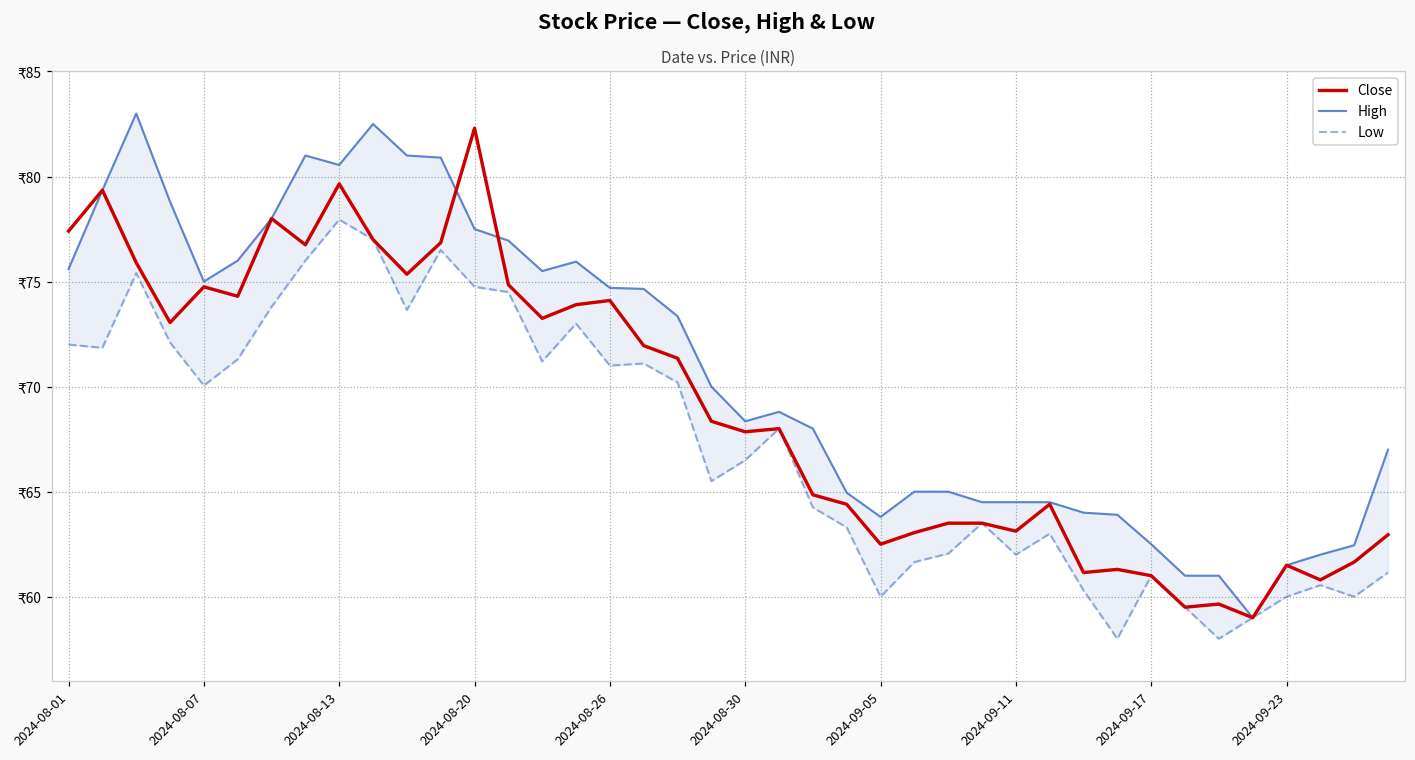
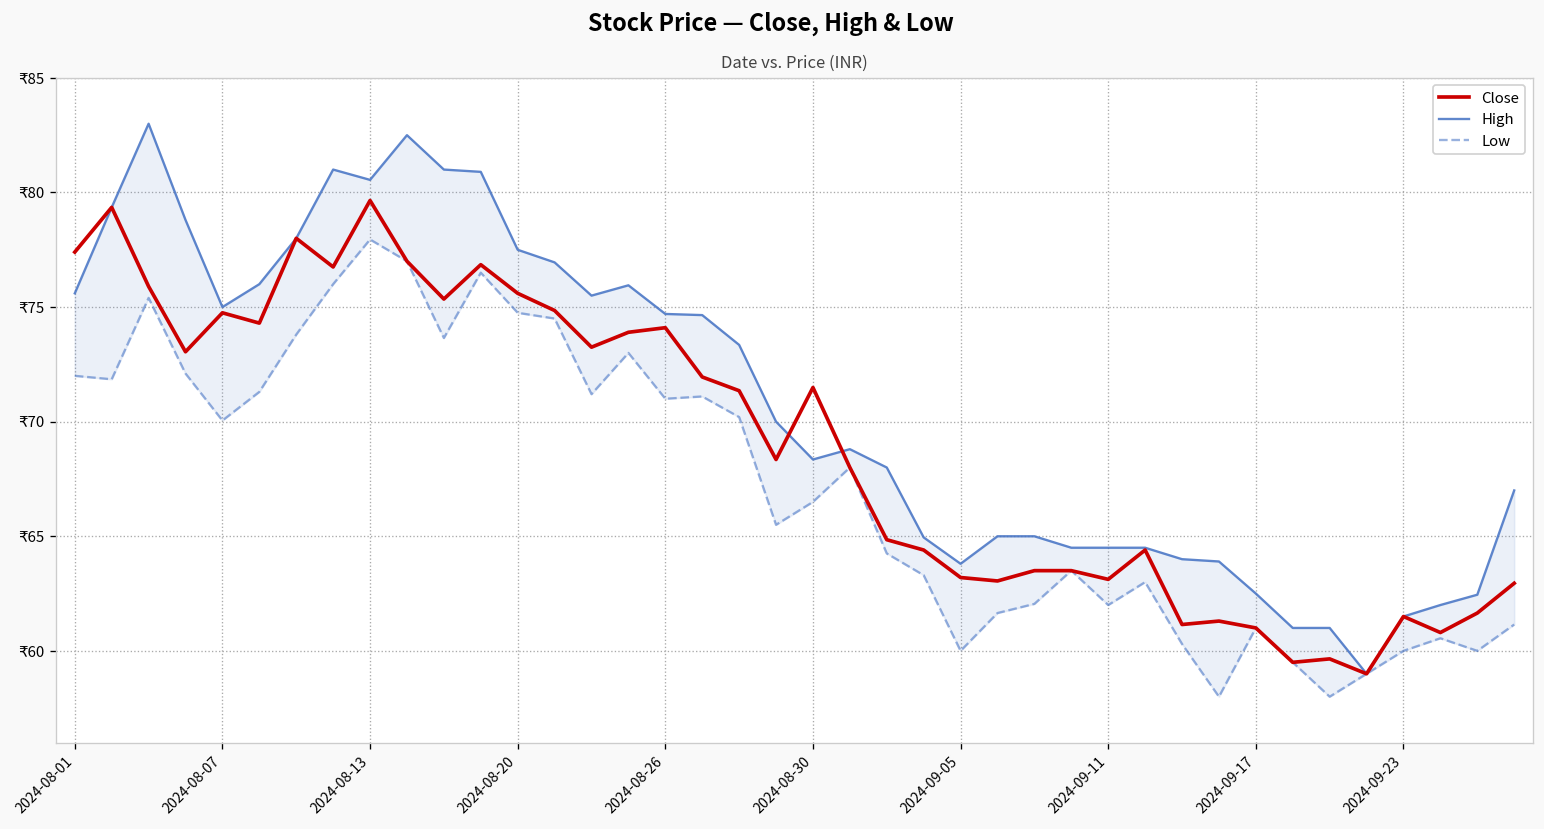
Close, 2024-08-20: ₹82.3 -> ₹75.6
Close, 2024-08-30: ₹67.9 -> ₹71.5
Close, 2024-09-05: ₹62.5 -> ₹63.2
